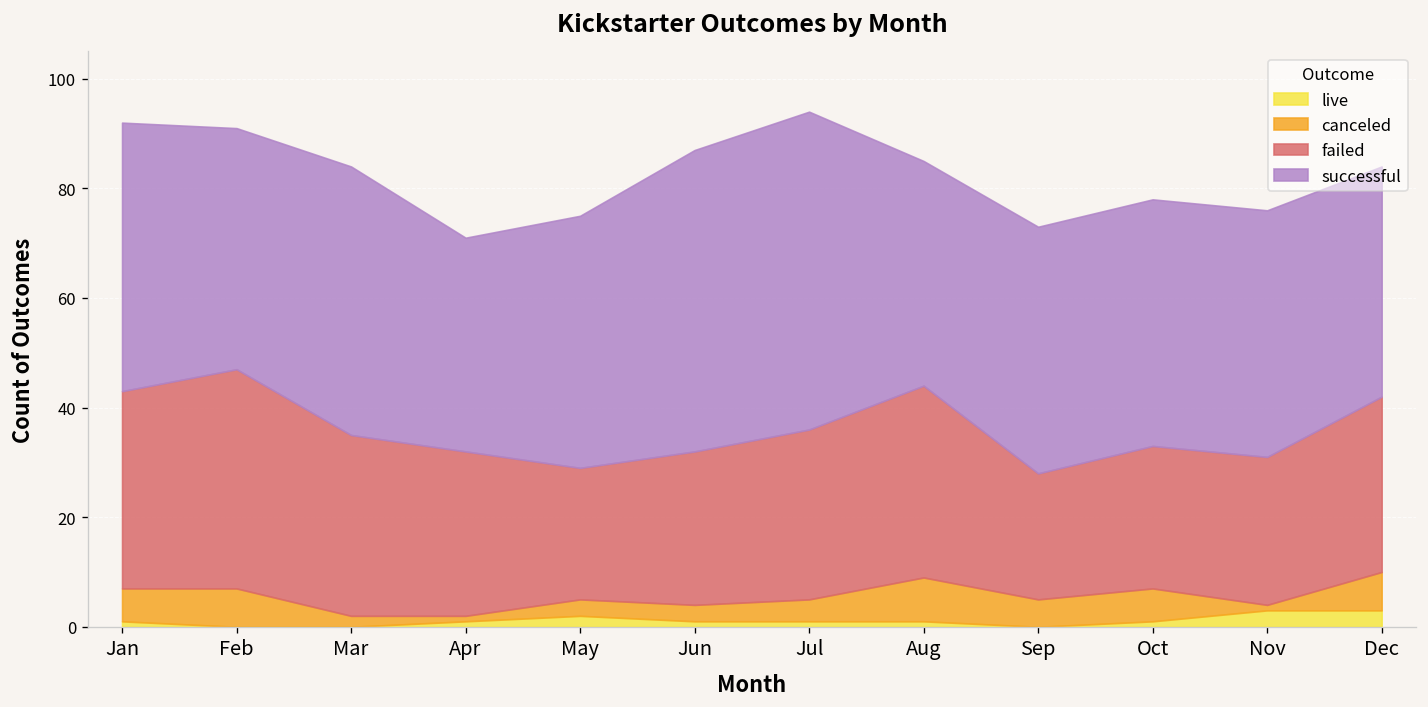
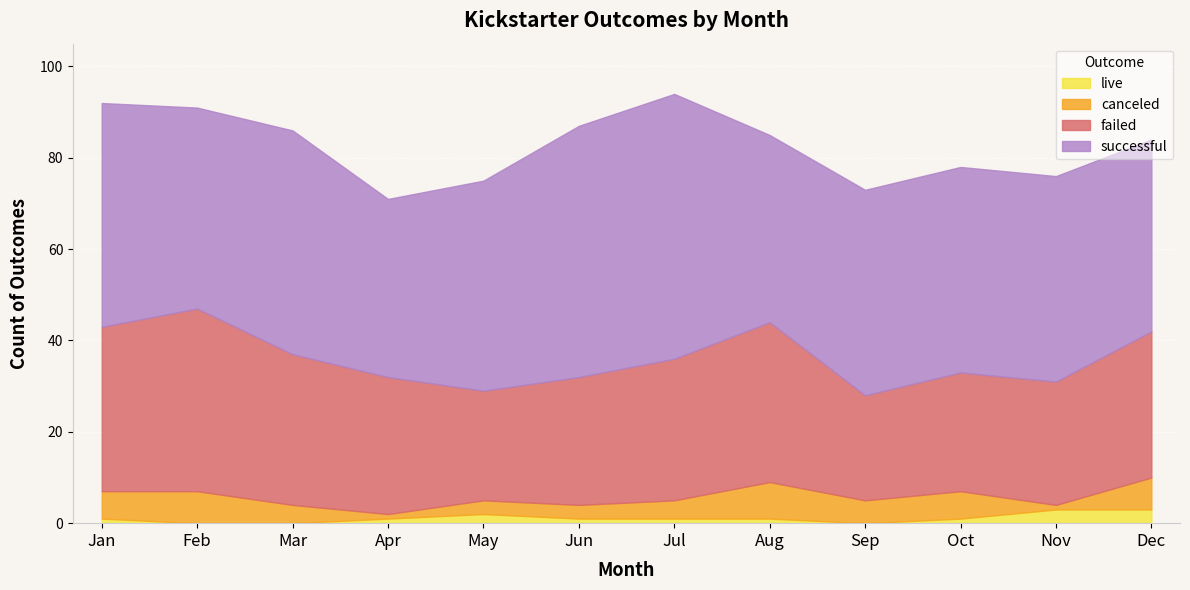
canceled, Mar: 2 -> 4
